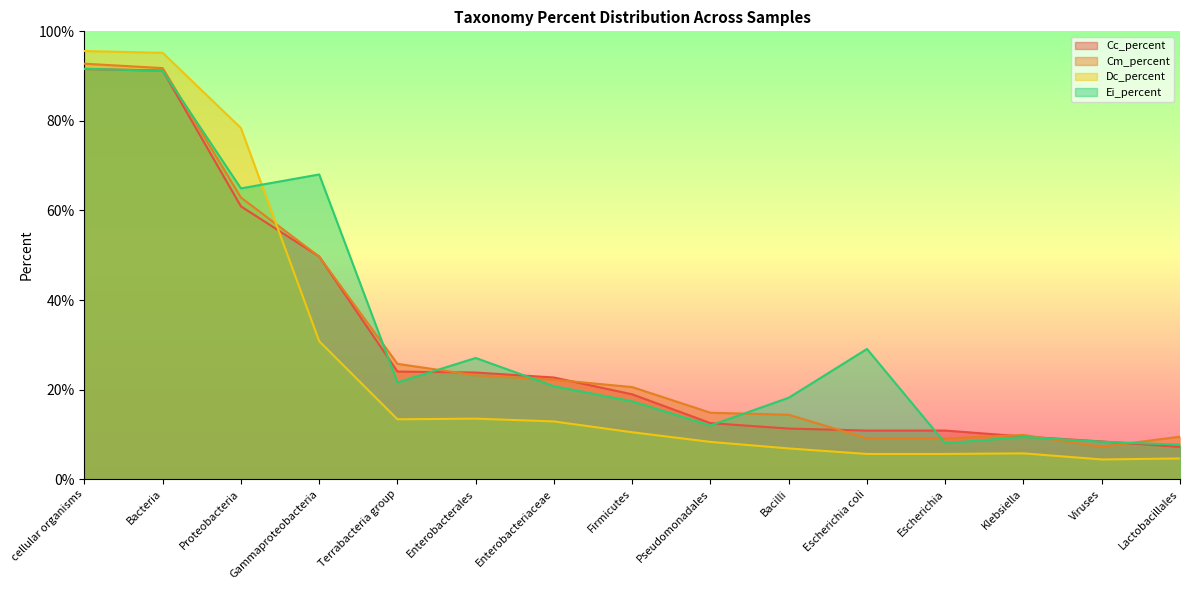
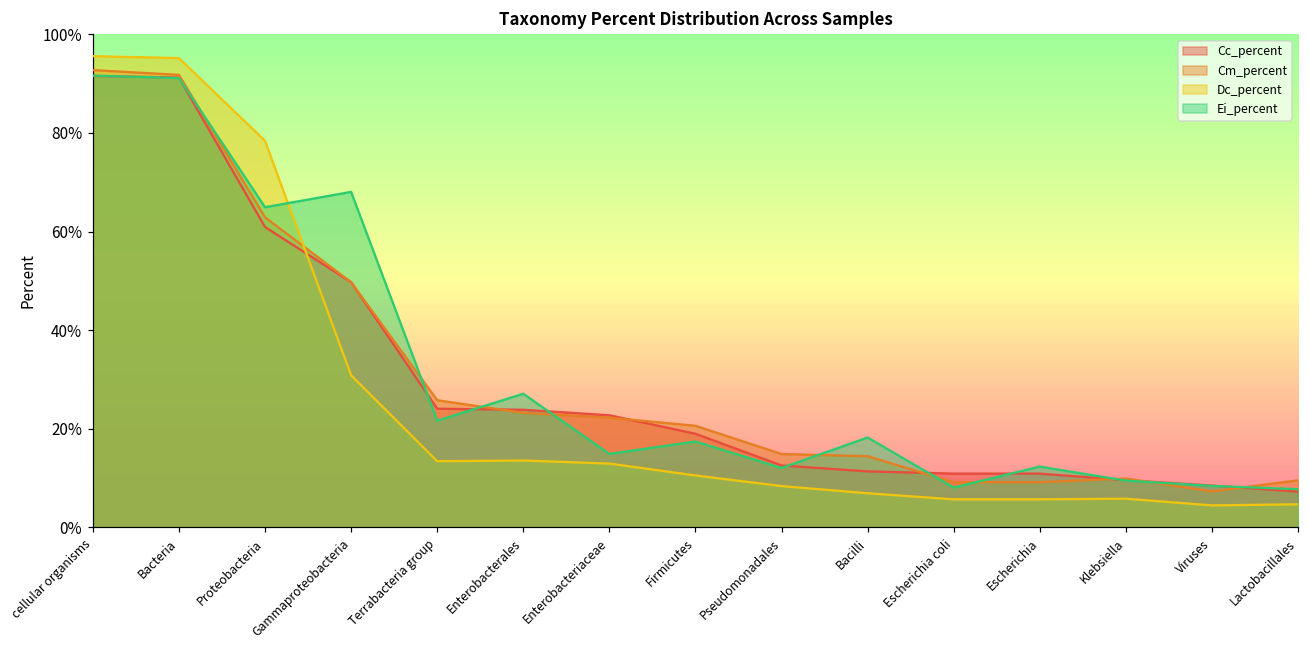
Ei_percent, Enterobacteriaceae: 21% -> 15%
Ei_percent, Escherichia coli: 29% -> 8%
Ei_percent, Escherichia: 8% -> 12%
